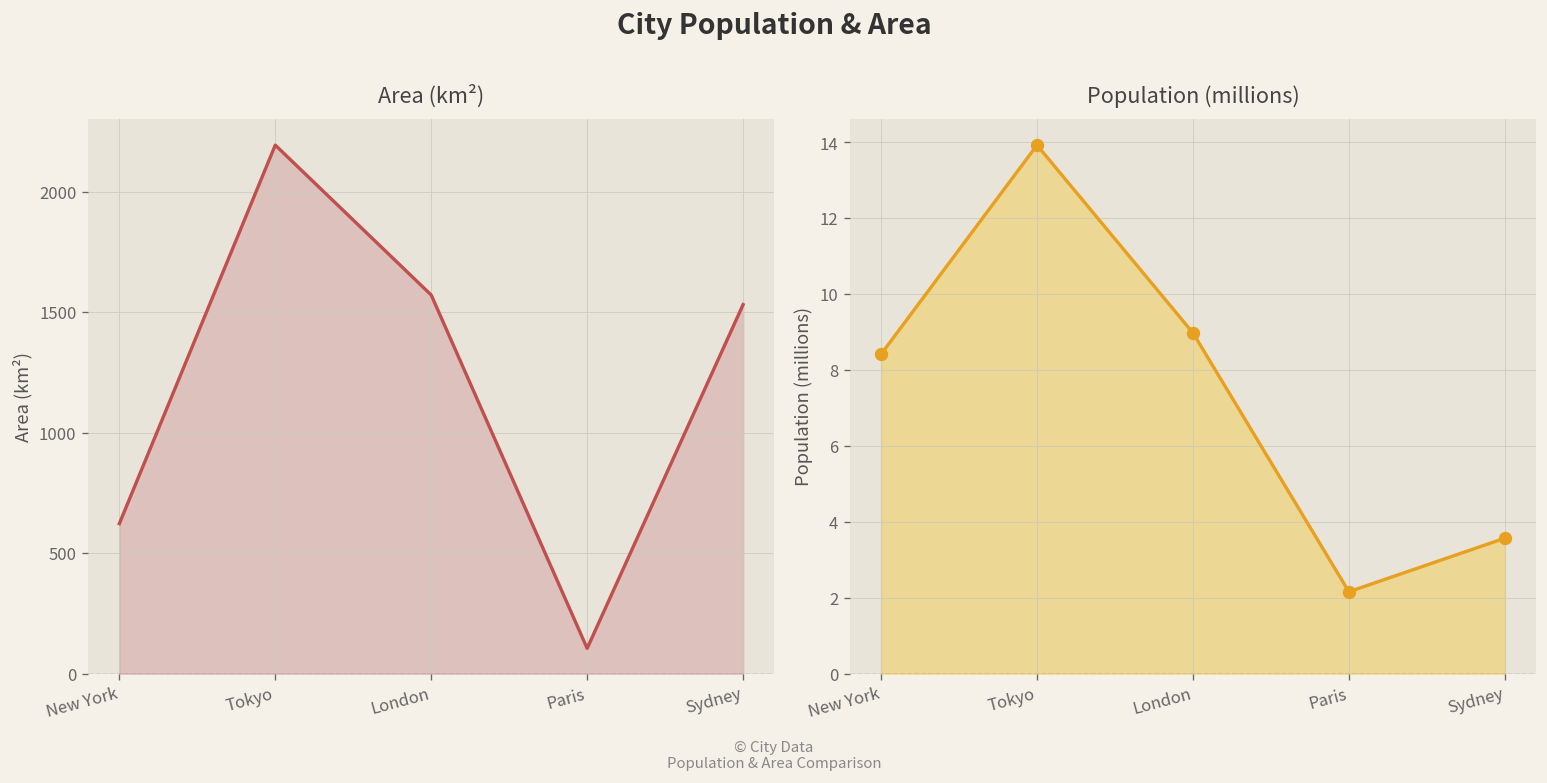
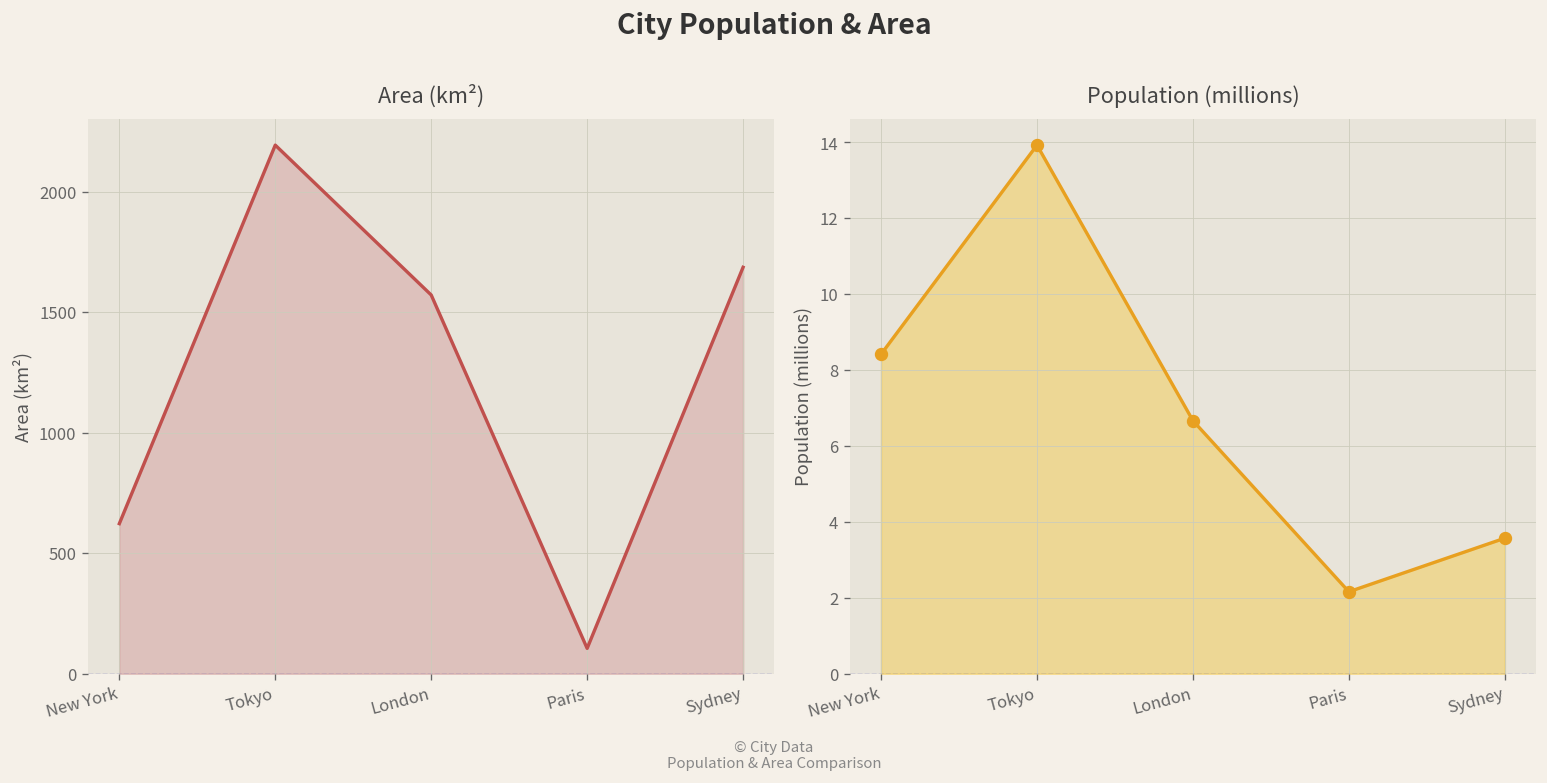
Area (km²), Sydney: 1530 -> 1690
Population (millions), London: 9.0 -> 6.7
